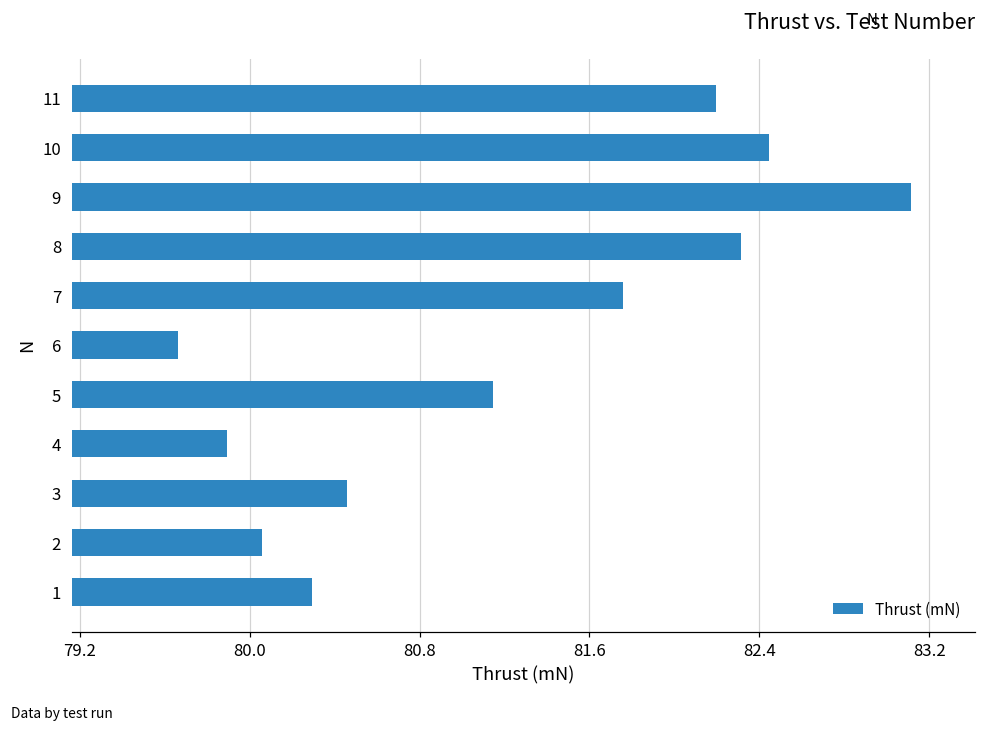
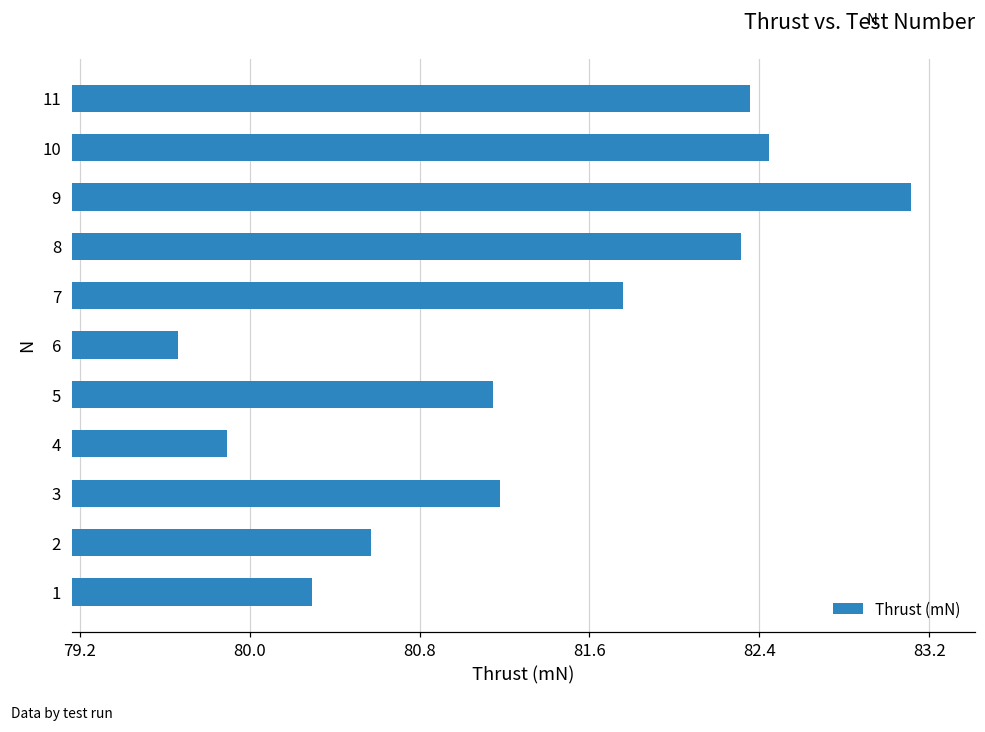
11: 82.20 -> 82.35
3: 80.46 -> 81.18
2: 80.06 -> 80.57
